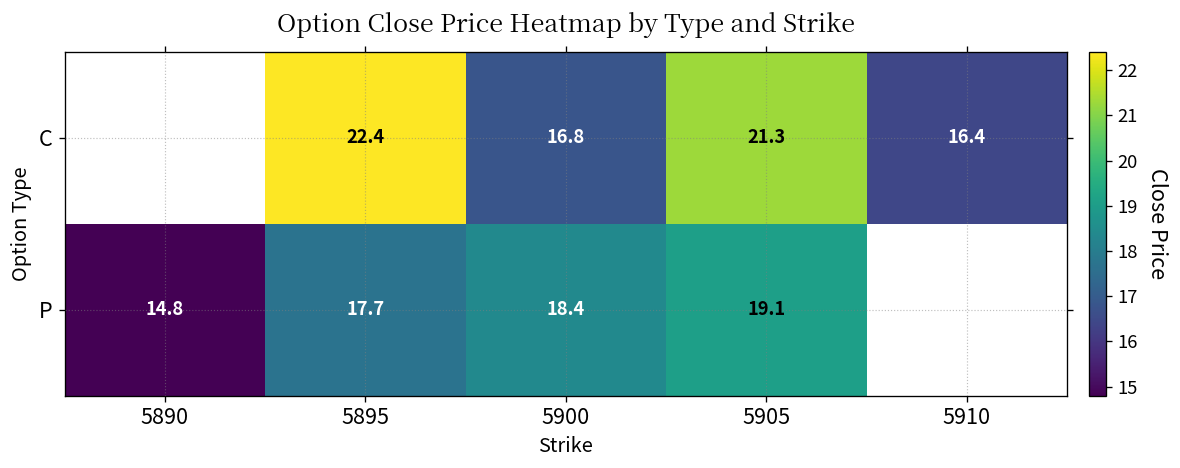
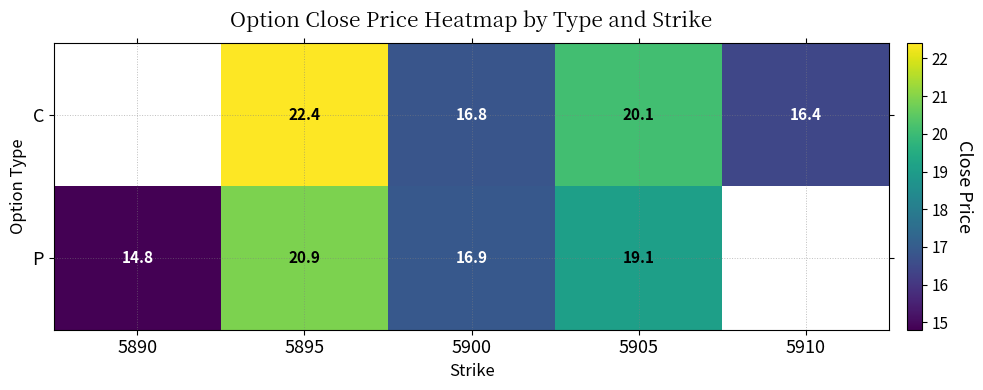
C, 5905: 21.3 -> 20.1
P, 5895: 17.7 -> 20.9
P, 5900: 18.4 -> 16.9
